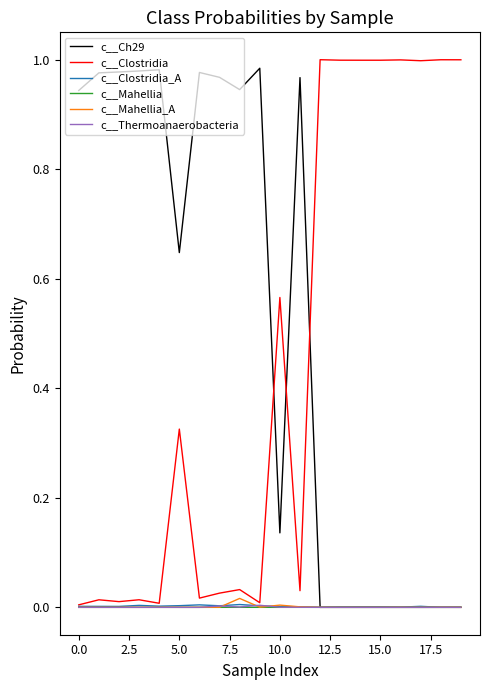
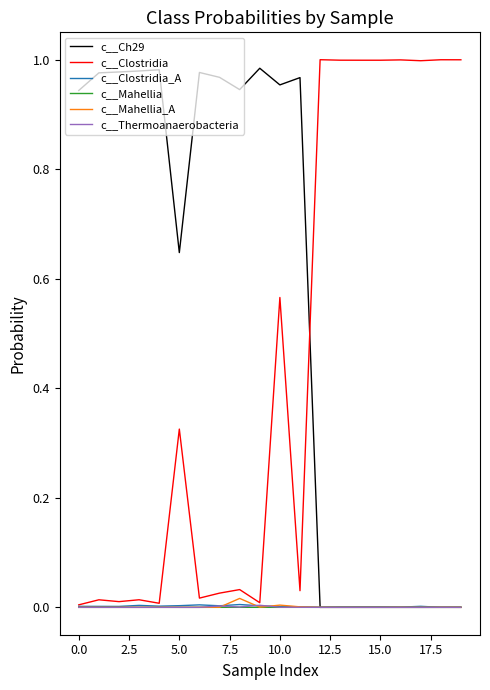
c__Ch29, 10.0: 0.14 -> 0.95
